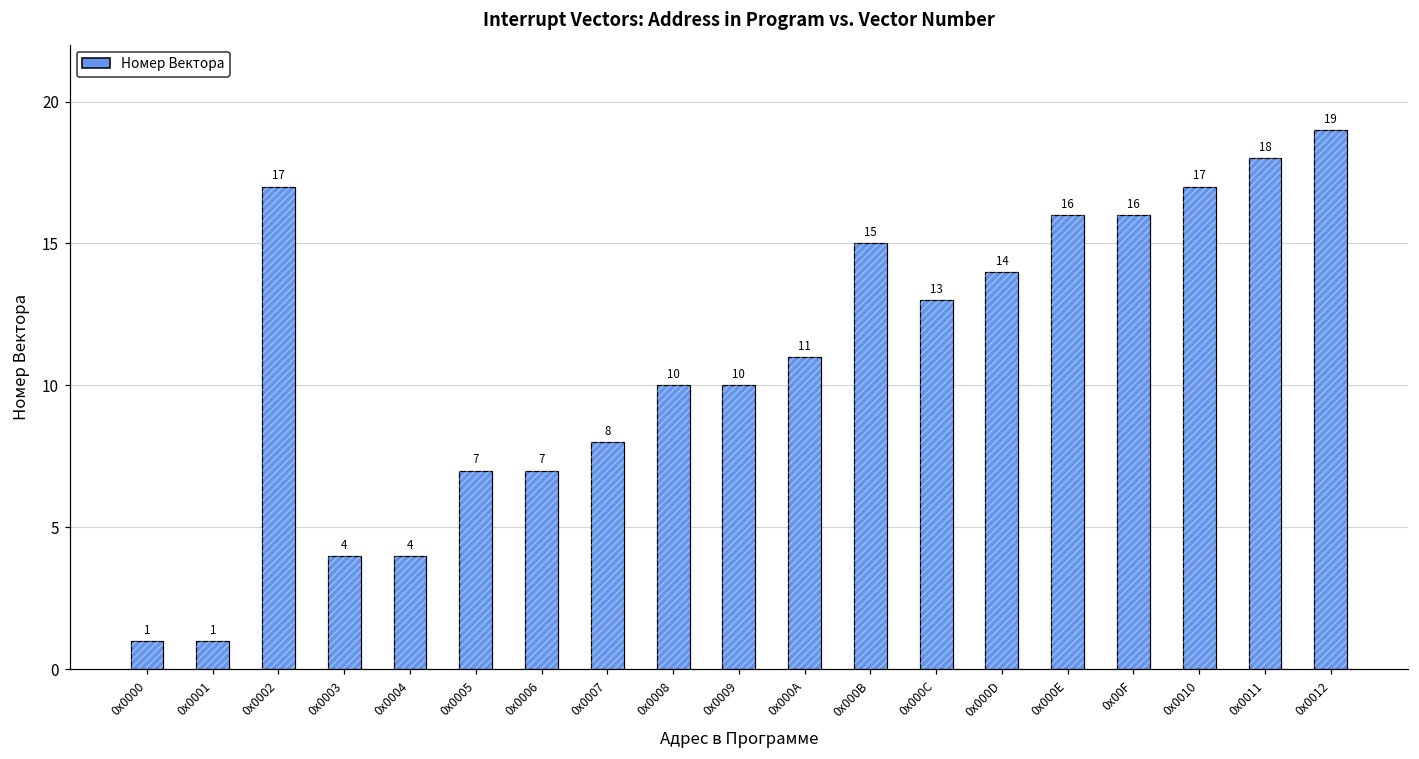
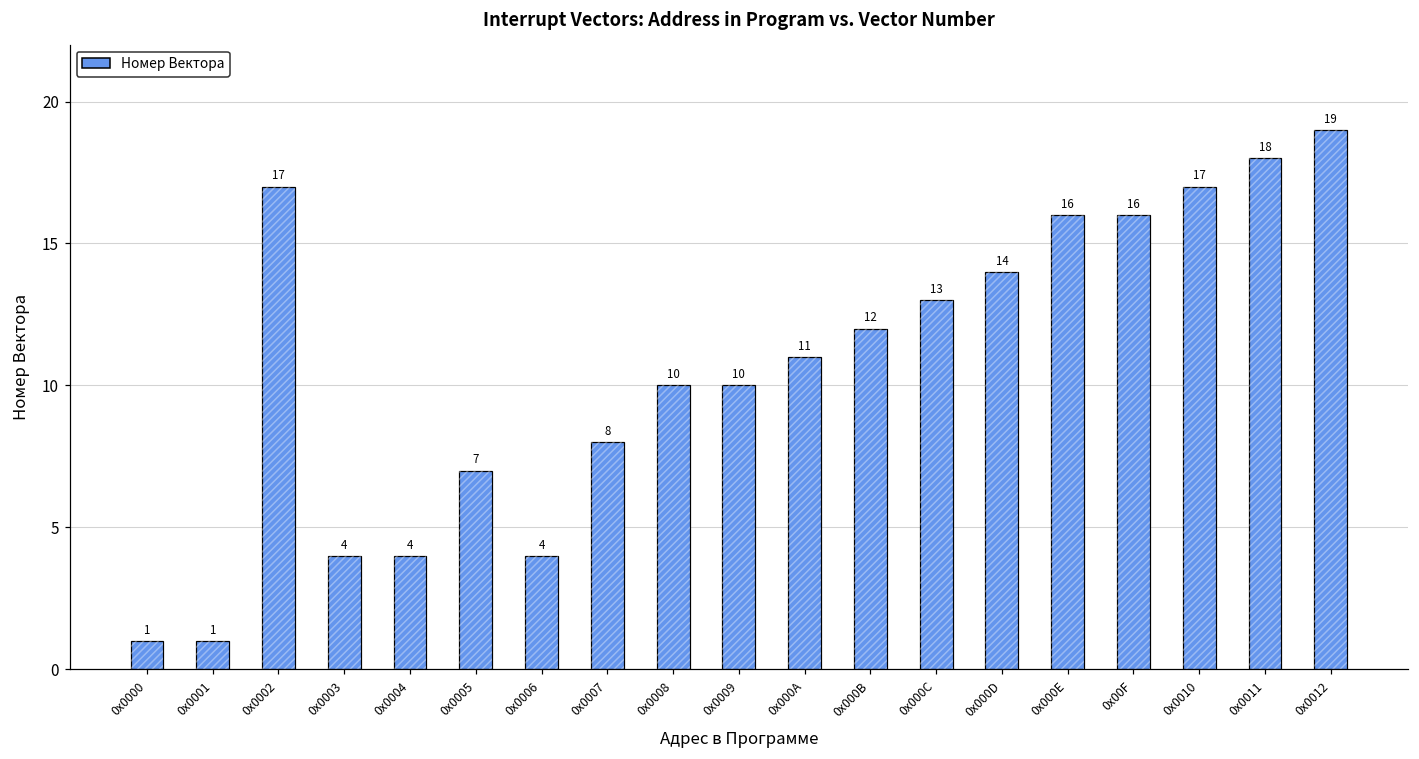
0x0006: 7 -> 4
0x000B: 15 -> 12
